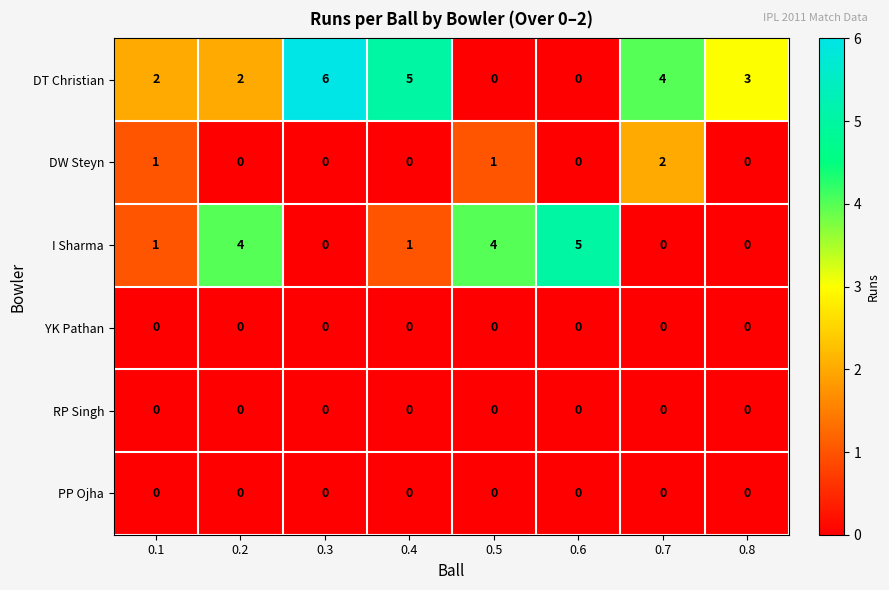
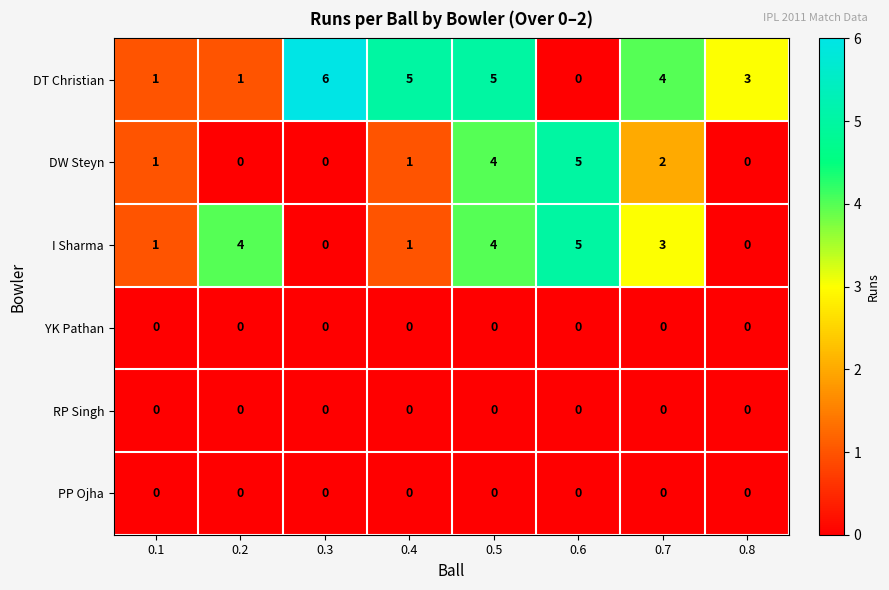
DT Christian, 0.1: 2 -> 1
DT Christian, 0.2: 2 -> 1
DT Christian, 0.5: 0 -> 5
DW Steyn, 0.4: 0 -> 1
DW Steyn, 0.5: 1 -> 4
DW Steyn, 0.6: 0 -> 5
I Sharma, 0.7: 0 -> 3
